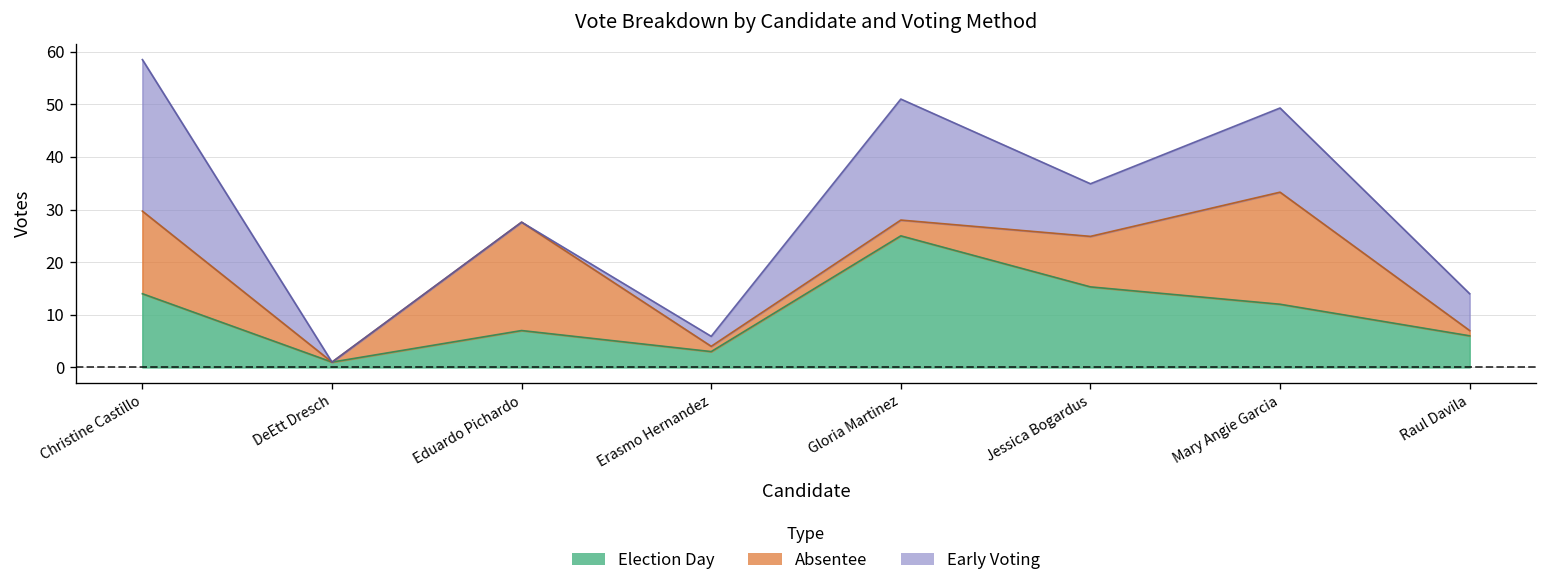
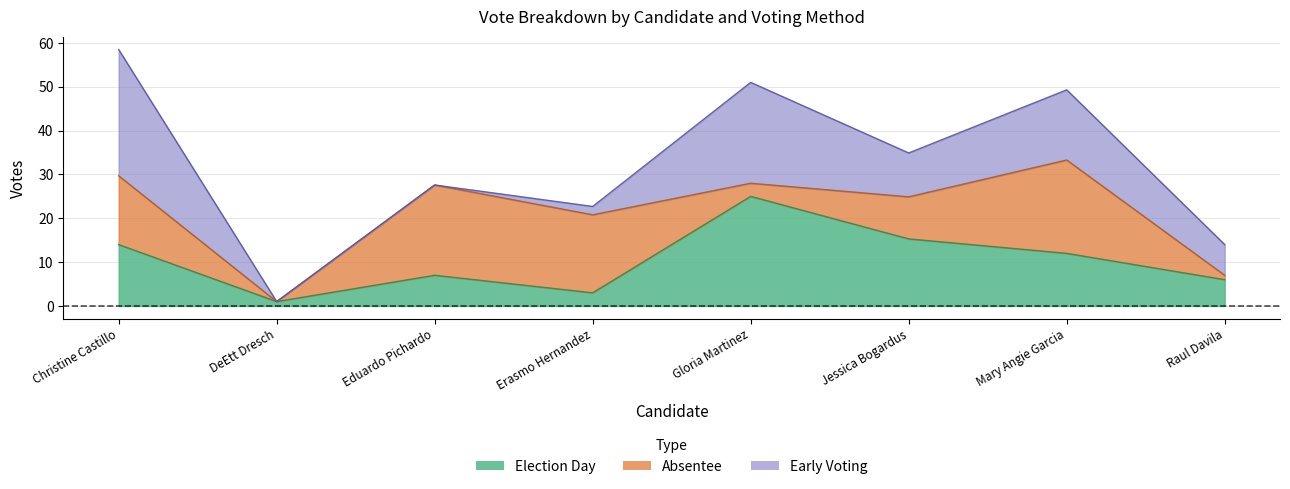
Absentee, Erasmo Hernandez: 1 -> 18
